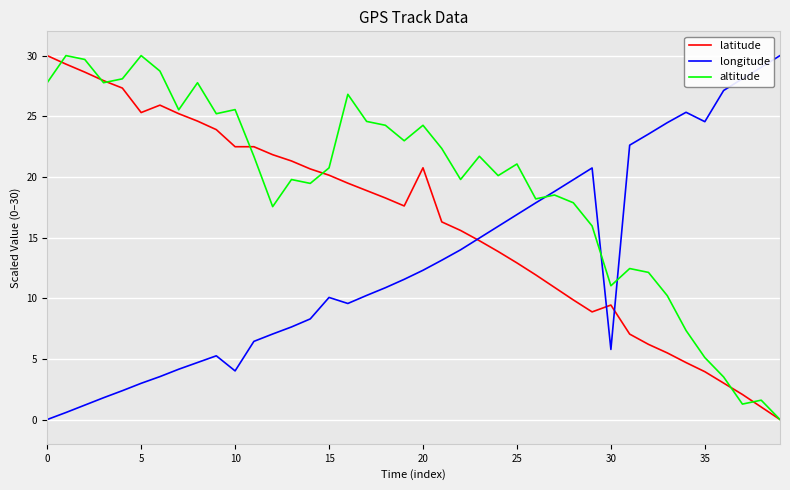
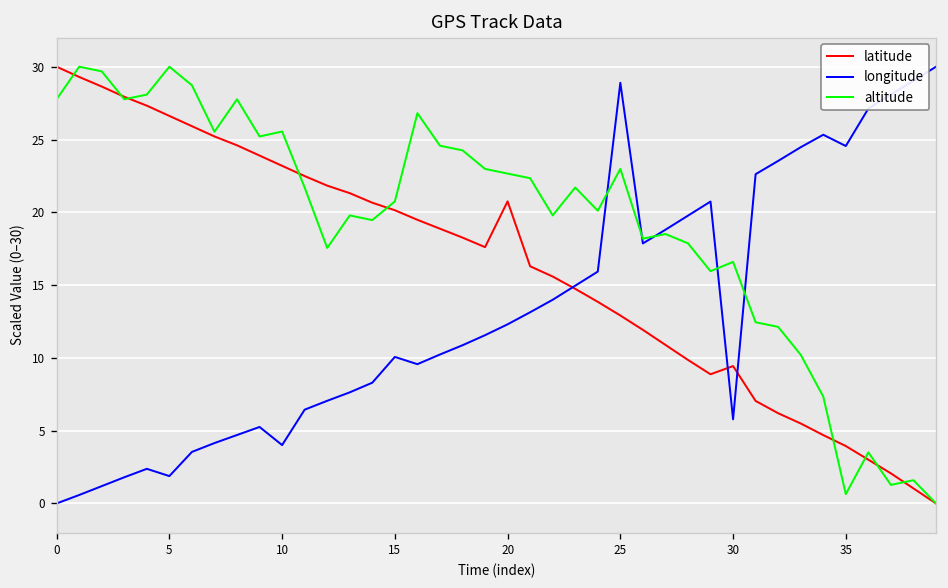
latitude, 5: 25.3 -> 26.6
longitude, 5: 3.0 -> 1.9
latitude, 10: 22.5 -> 23.2
altitude, 20: 24.3 -> 22.7
longitude, 25: 16.9 -> 28.9
altitude, 25: 21.1 -> 23.0
altitude, 30: 11.0 -> 16.6
altitude, 35: 5.1 -> 0.6
